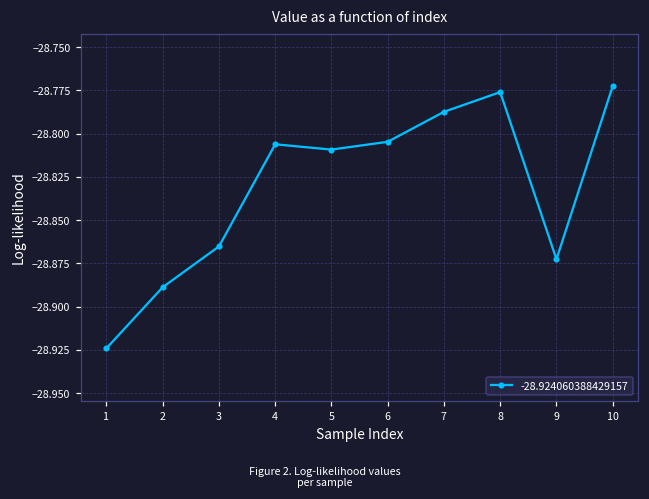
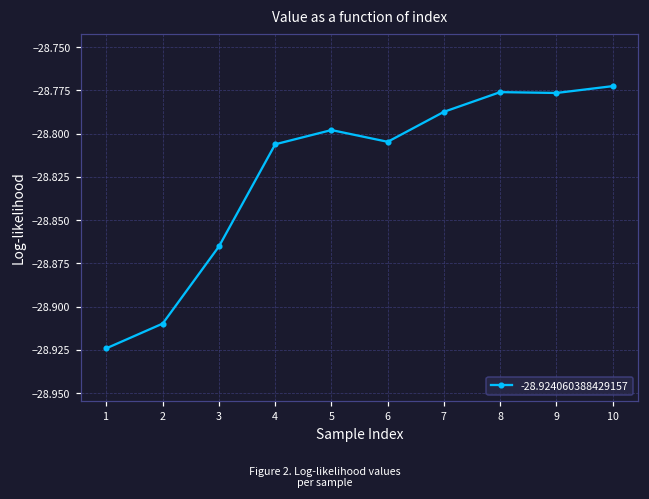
2: -28.889 -> -28.910
5: -28.809 -> -28.798
9: -28.873 -> -28.776
